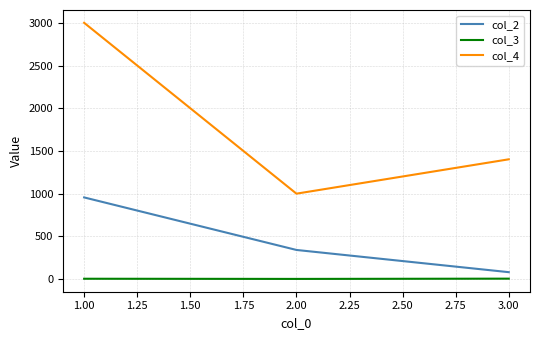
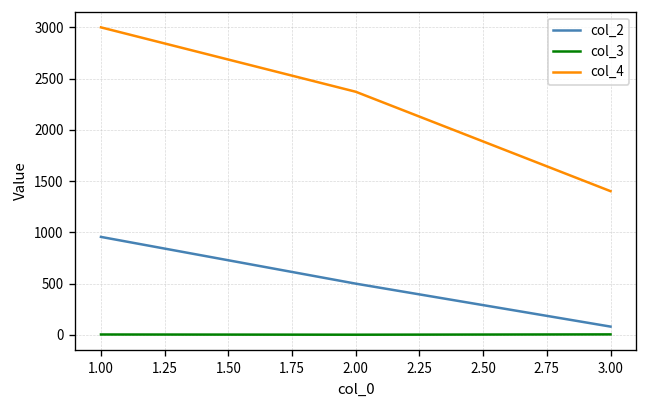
col_2, 2.00: 300 -> 500
col_4, 2.00: 1000 -> 2400
